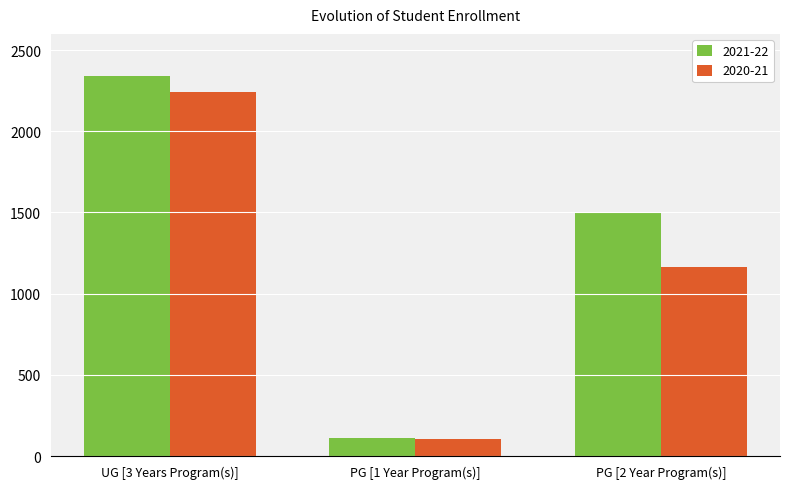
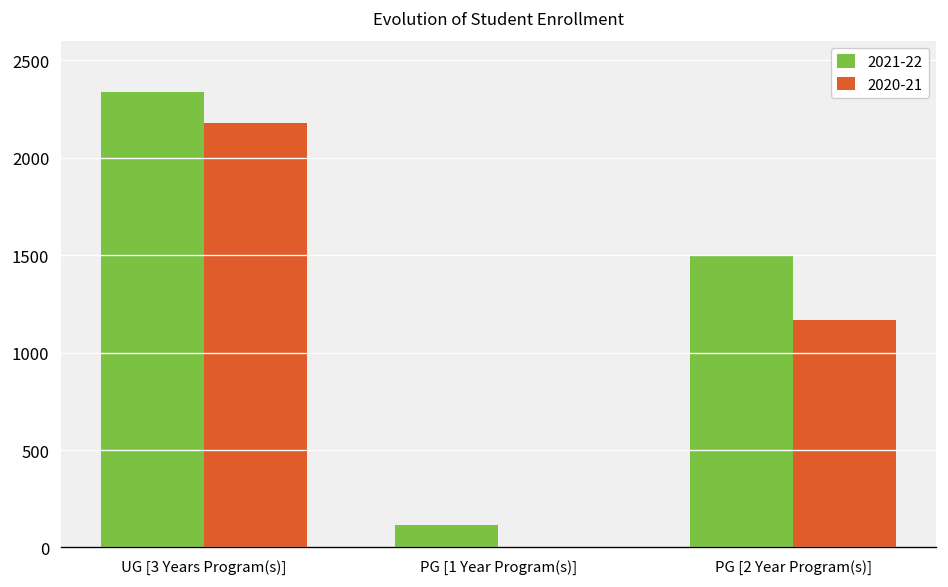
2020-21, UG [3 Years Program(s)]: 2240 -> 2180
2020-21, PG [1 Year Program(s)]: 100 -> 0
